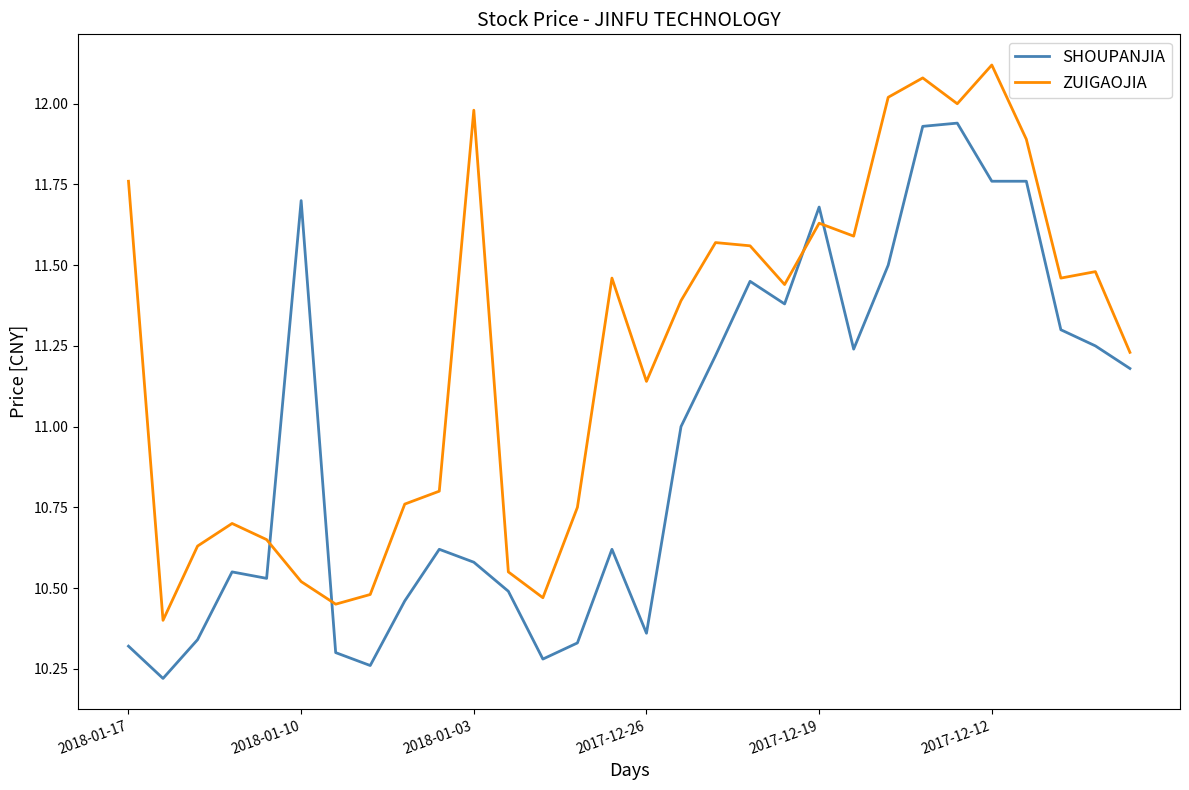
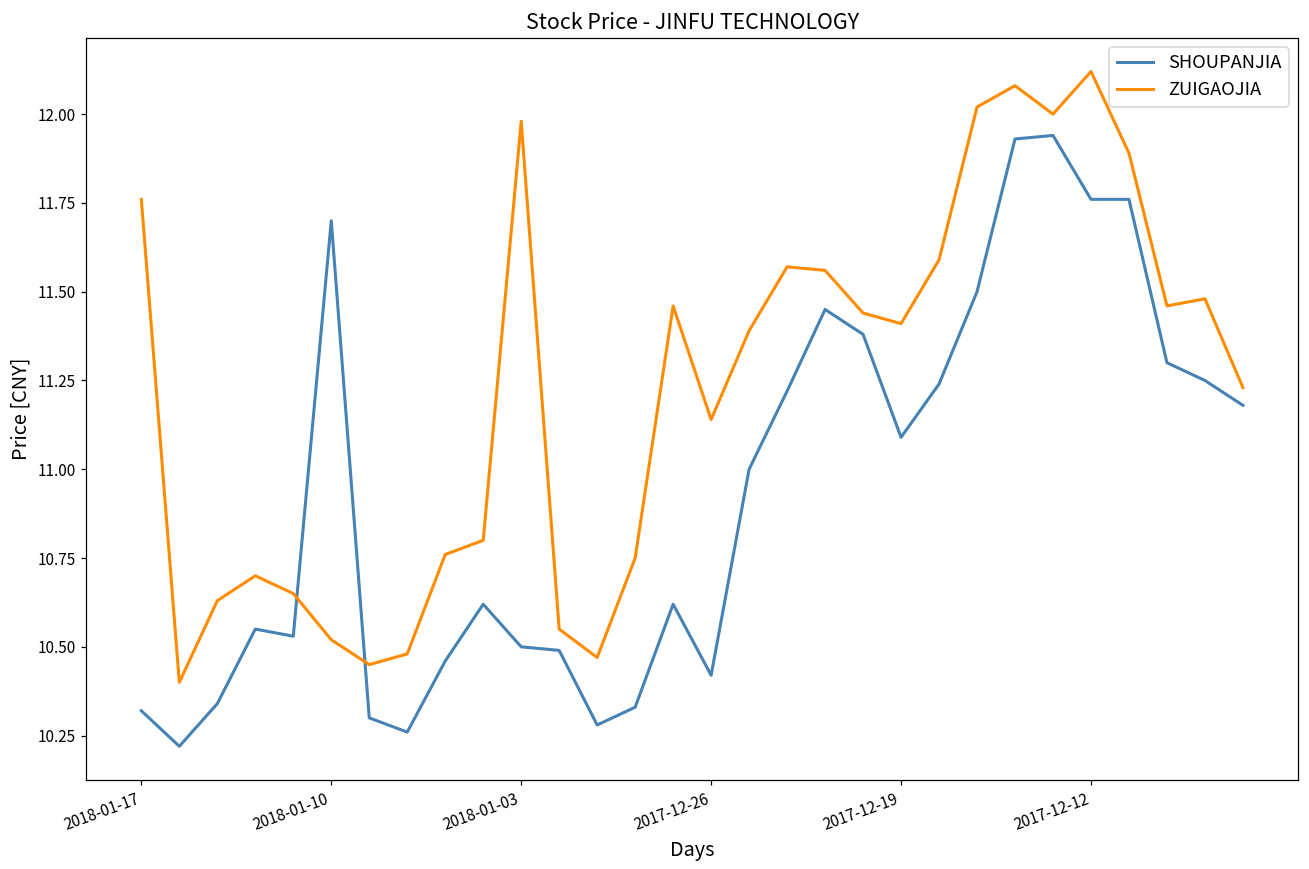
SHOUPANJIA, 2018-01-03: 10.58 -> 10.50
SHOUPANJIA, 2017-12-26: 10.36 -> 10.42
SHOUPANJIA, 2017-12-19: 11.68 -> 11.09
ZUIGAOJIA, 2017-12-19: 11.63 -> 11.41
